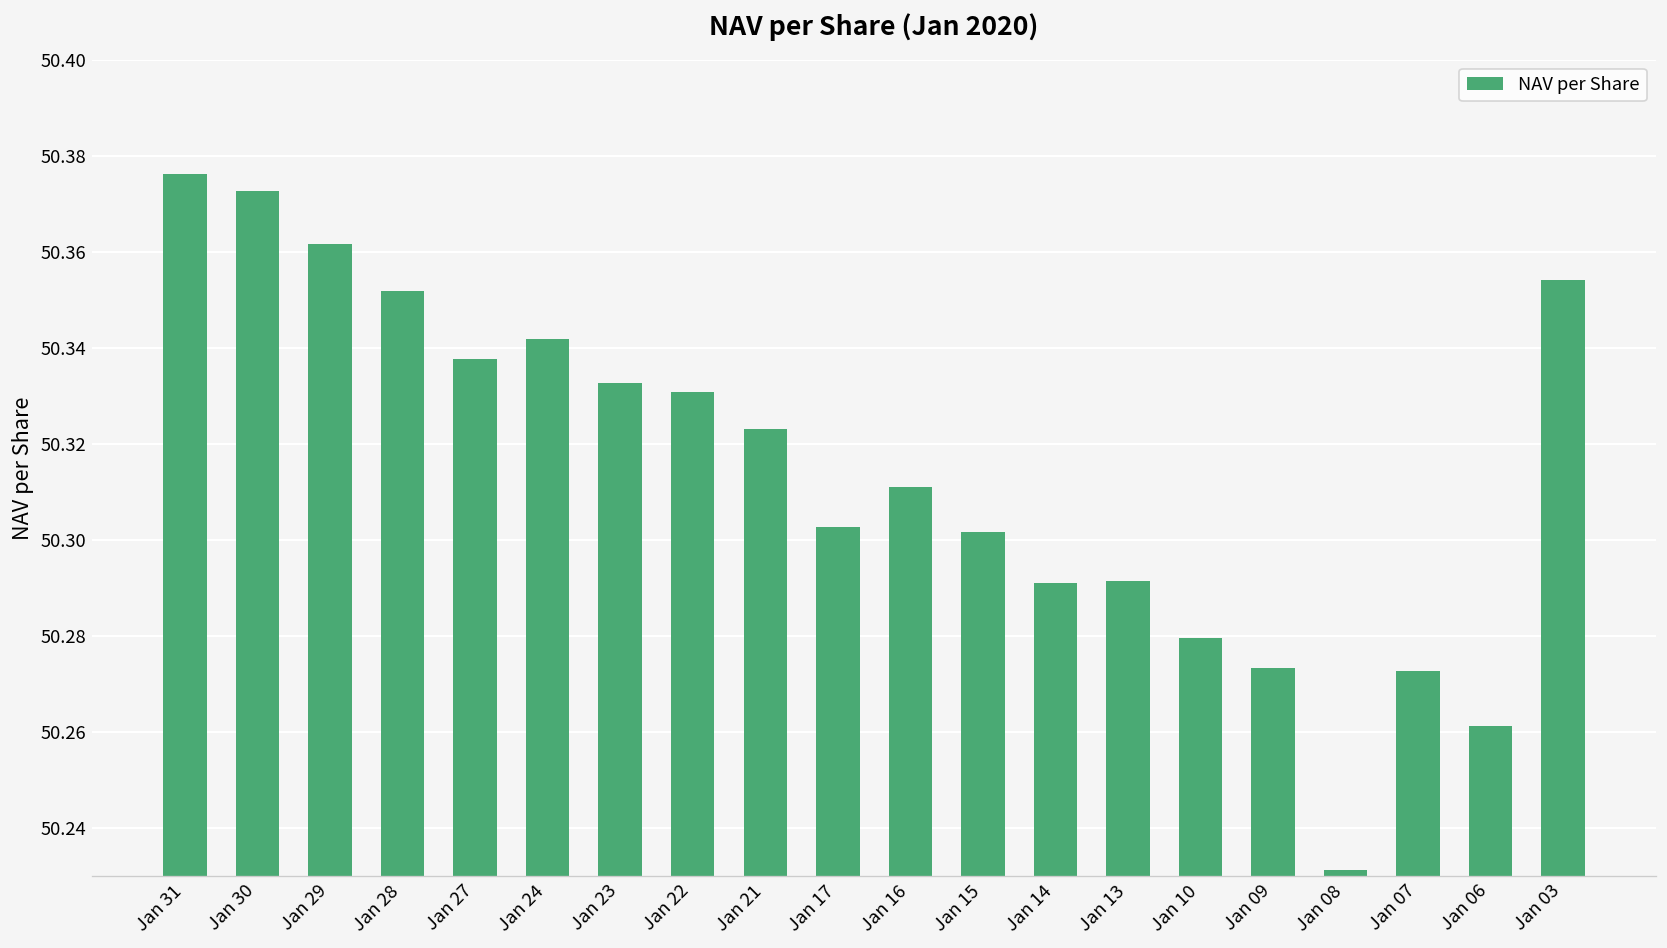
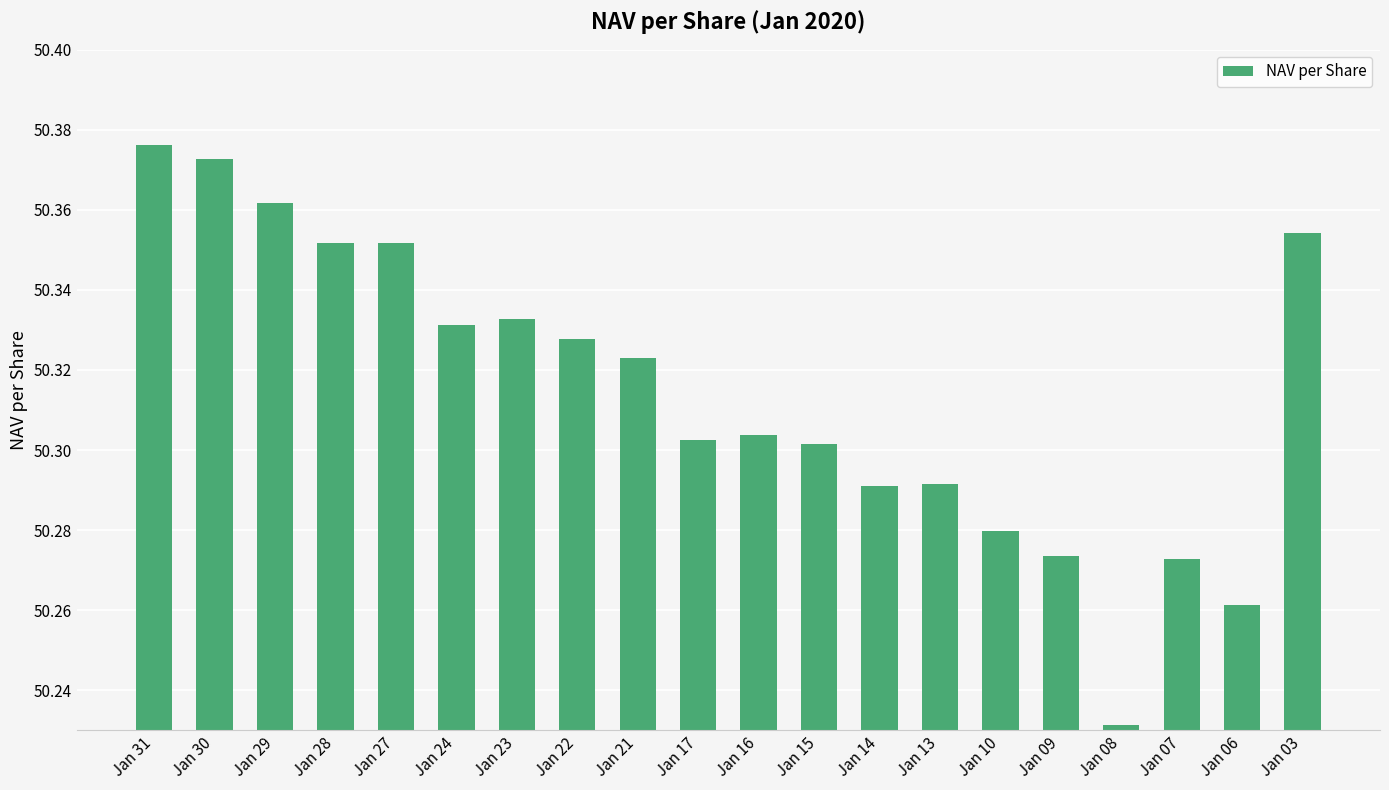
Jan 27: 50.338 -> 50.352
Jan 24: 50.342 -> 50.331
Jan 22: 50.331 -> 50.328
Jan 16: 50.311 -> 50.304
